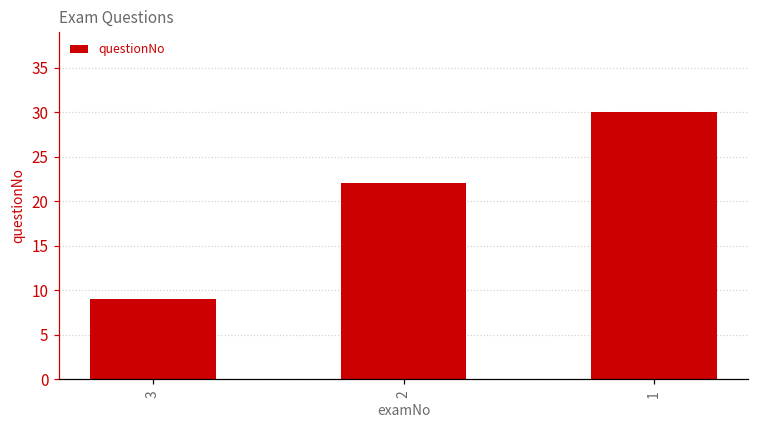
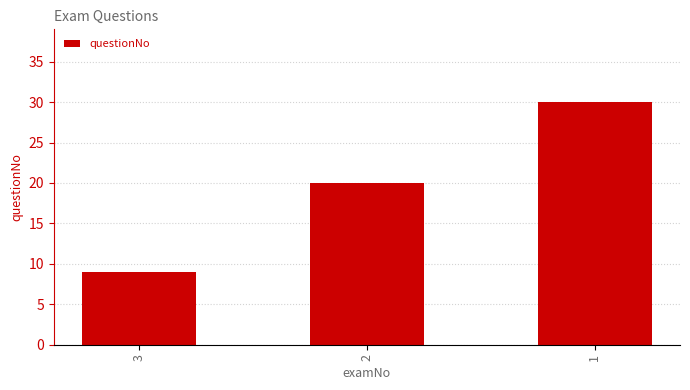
2: 22 -> 20
